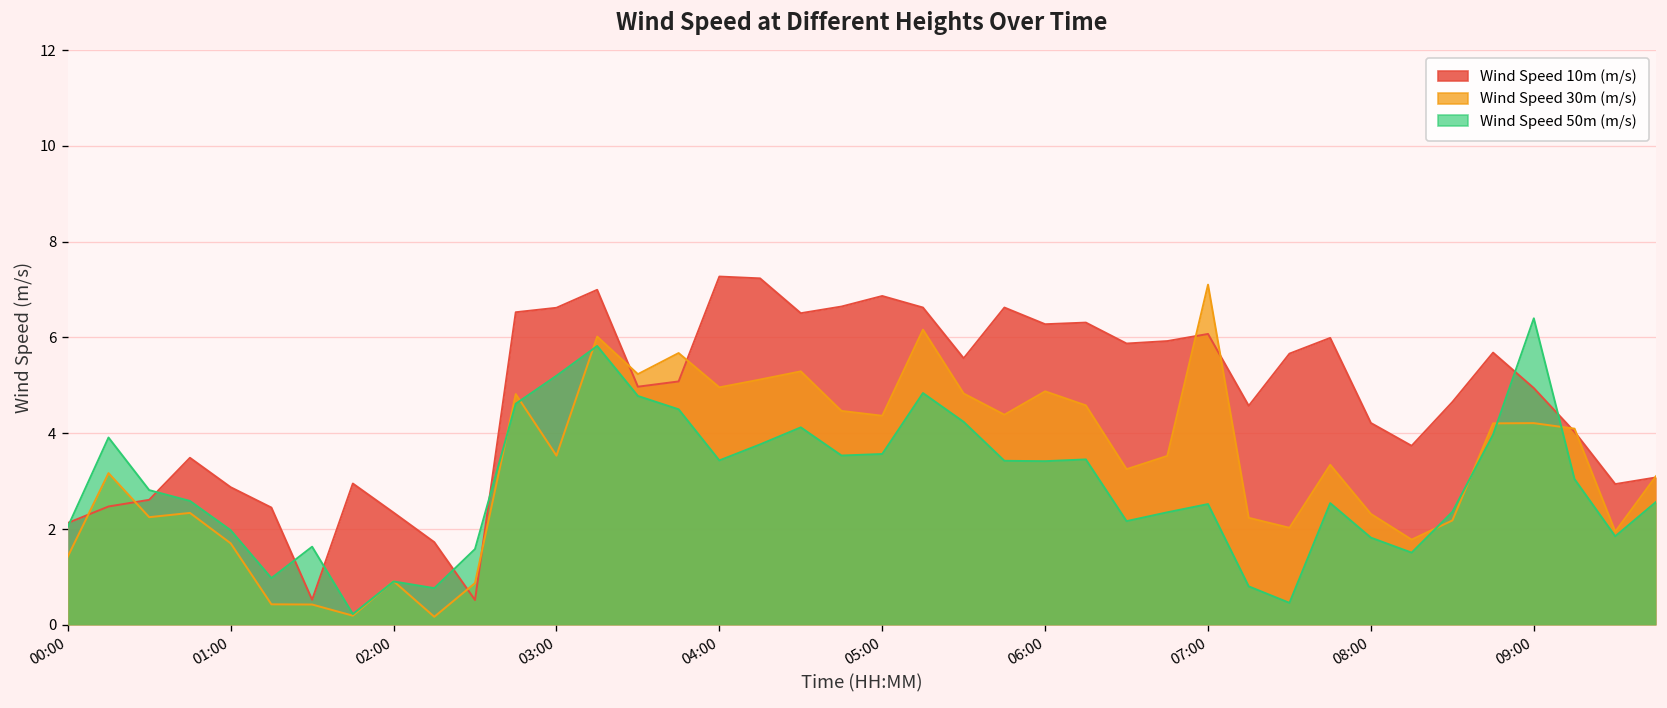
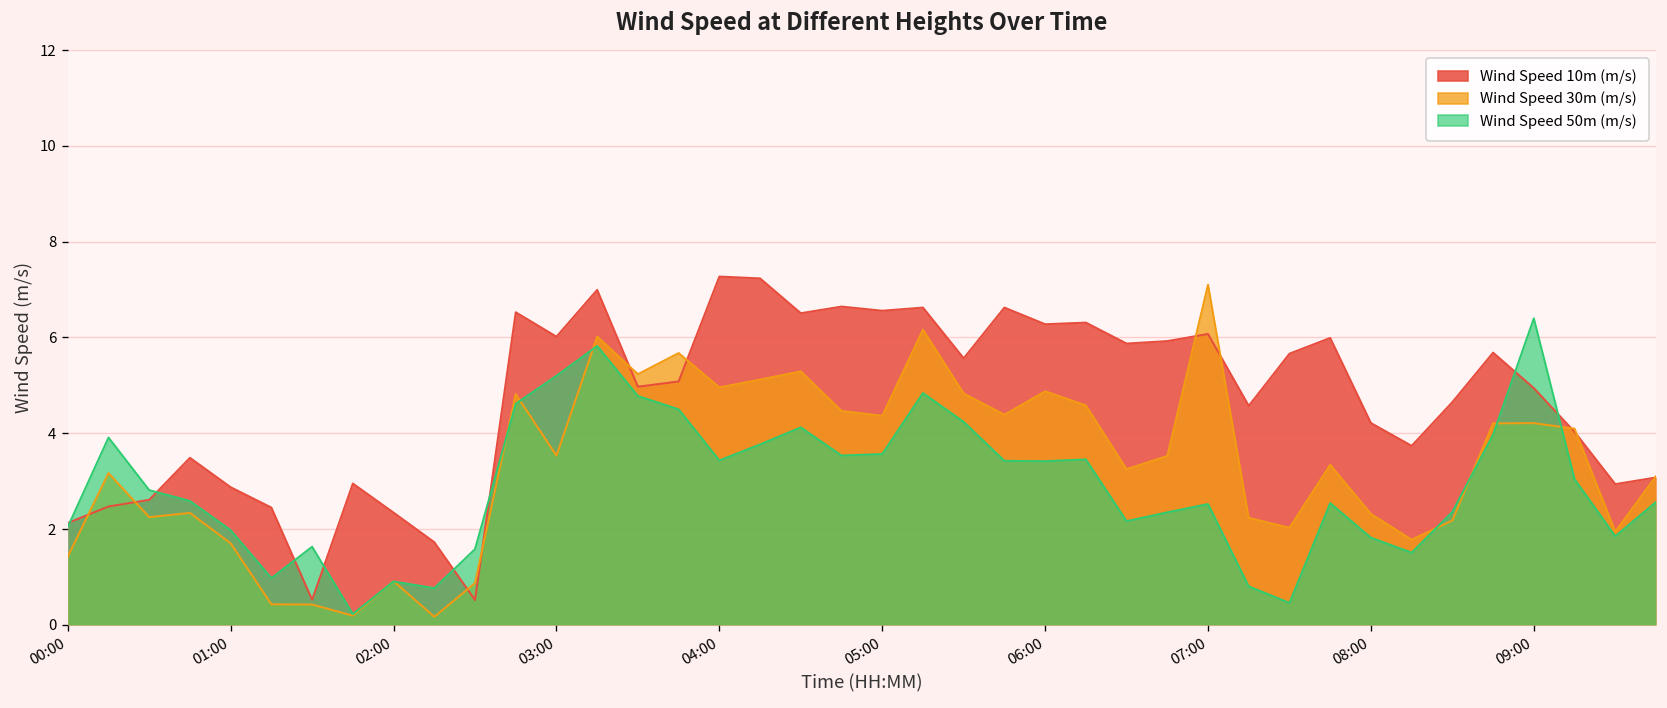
Wind Speed 10m (m/s), 03:00: 6.6 -> 6.0
Wind Speed 10m (m/s), 05:00: 6.9 -> 6.6
